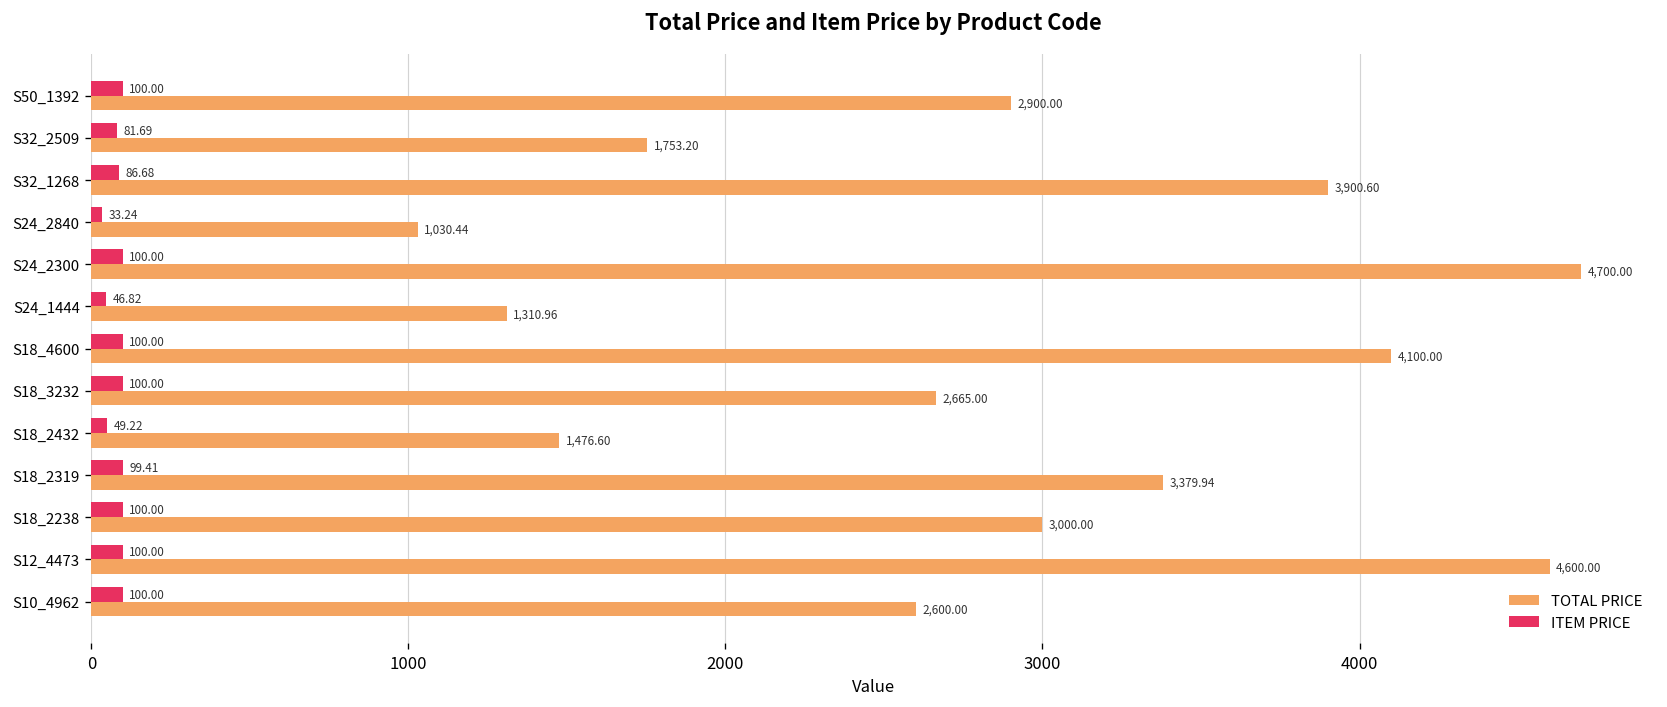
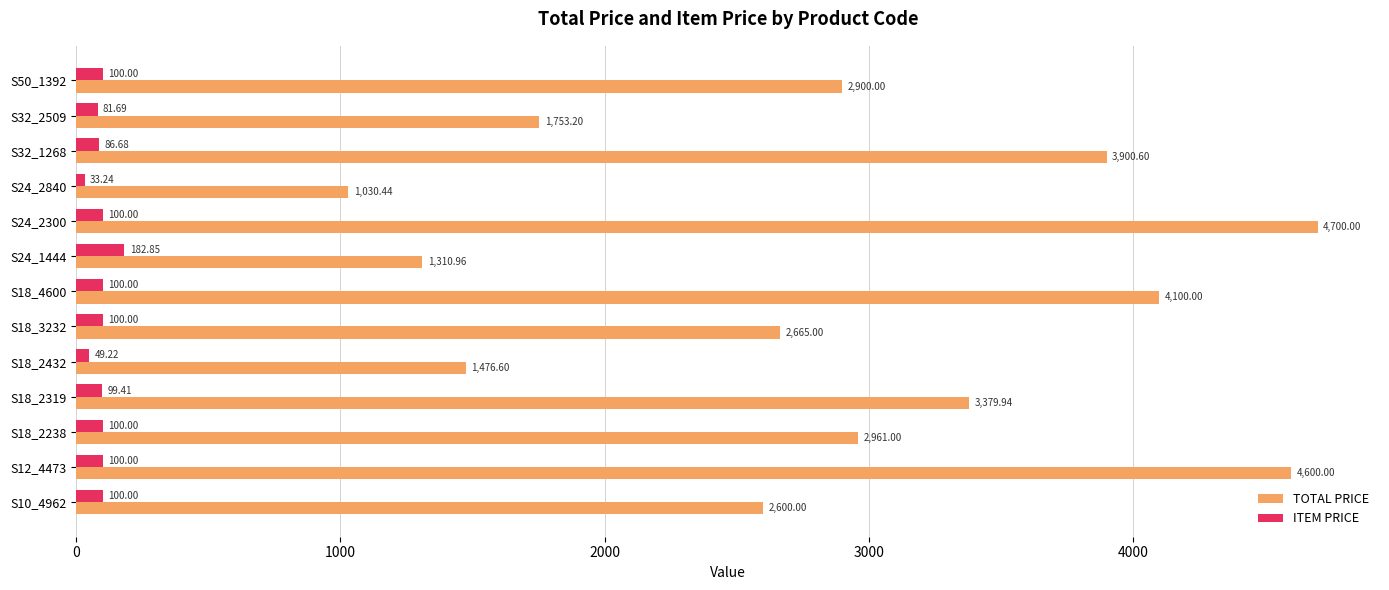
ITEM PRICE, S24_1444: 46.82 -> 182.85
TOTAL PRICE, S18_2238: 3,000.00 -> 2,961.00
